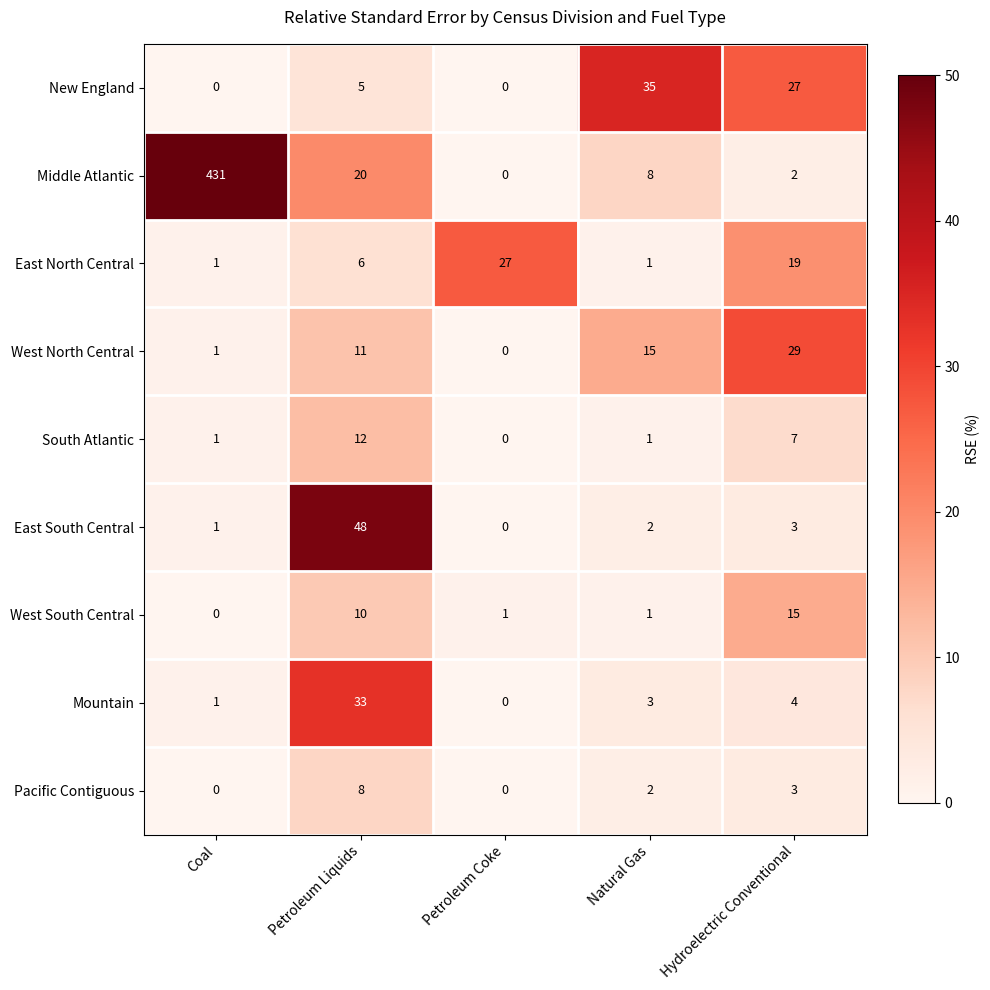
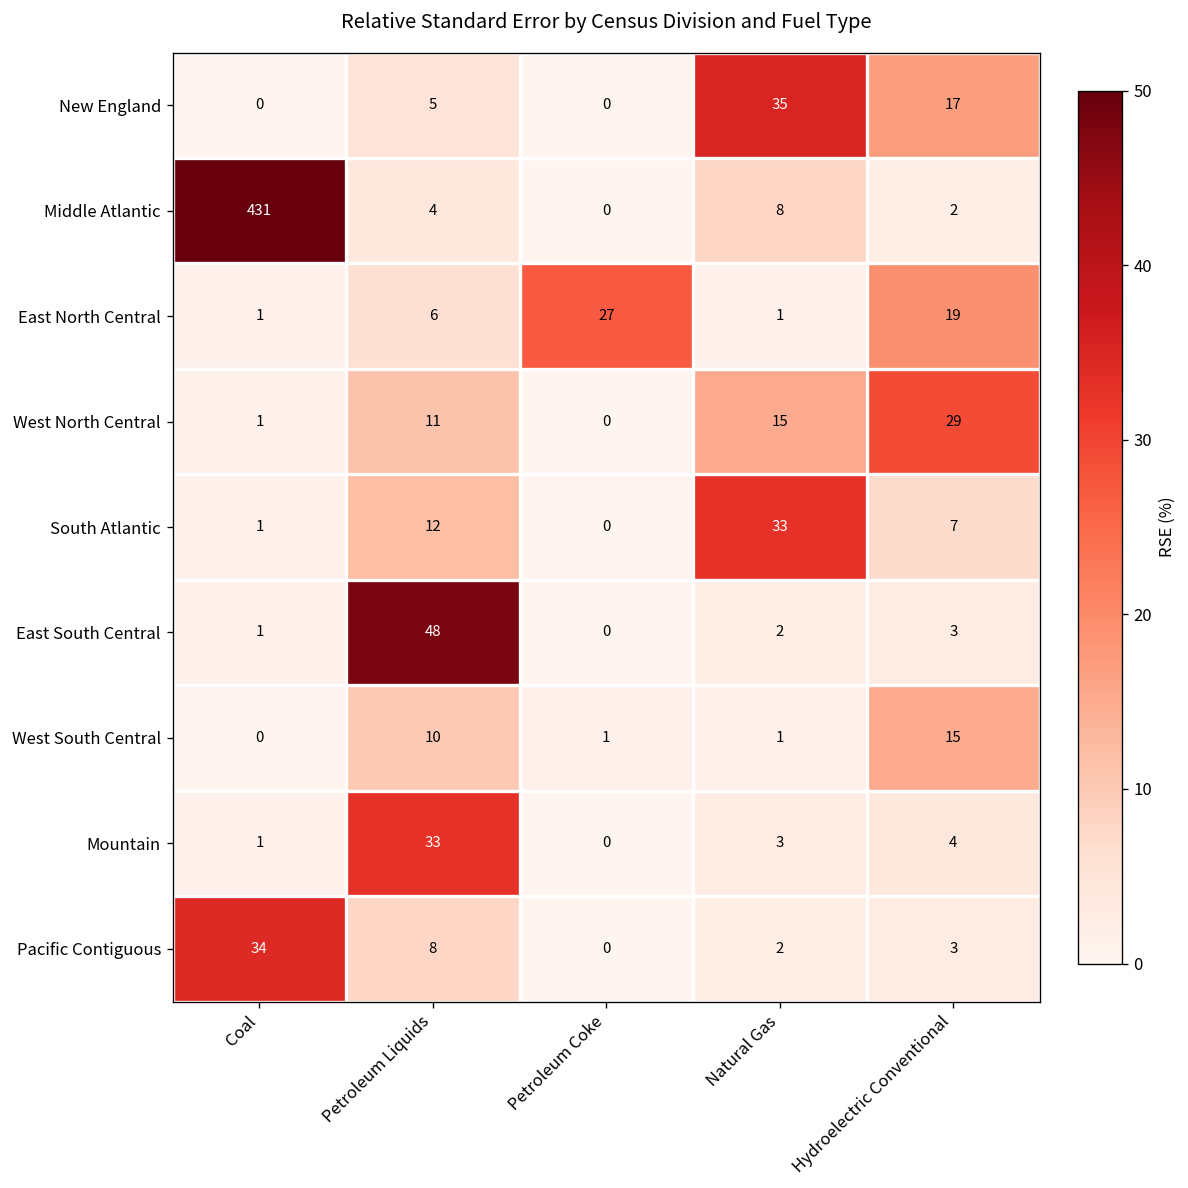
New England, Hydroelectric Conventional: 27 -> 17
Middle Atlantic, Petroleum Liquids: 20 -> 4
South Atlantic, Natural Gas: 1 -> 33
Pacific Contiguous, Coal: 0 -> 34
